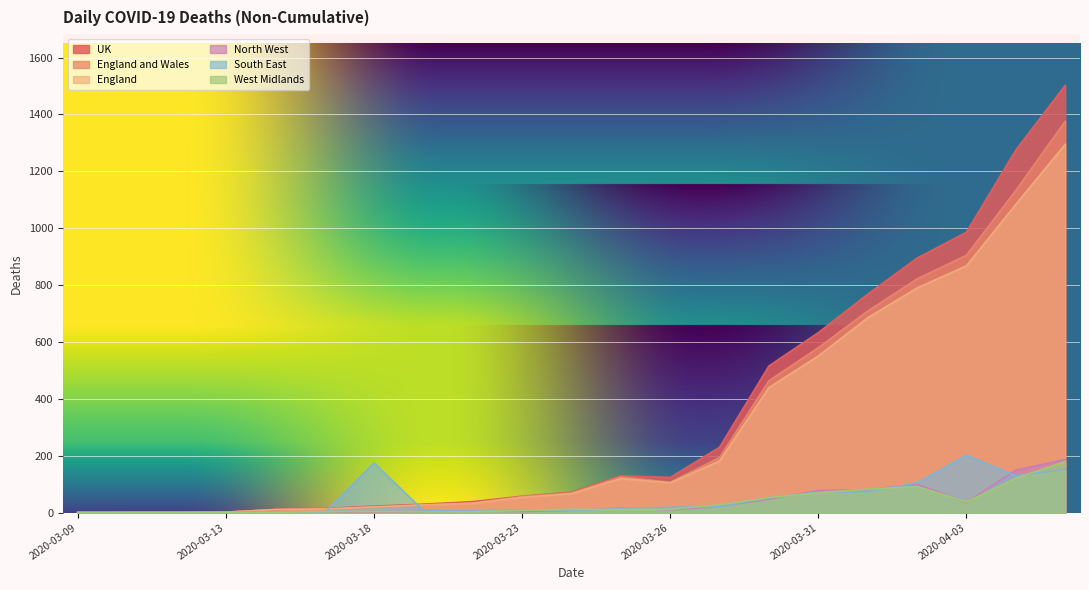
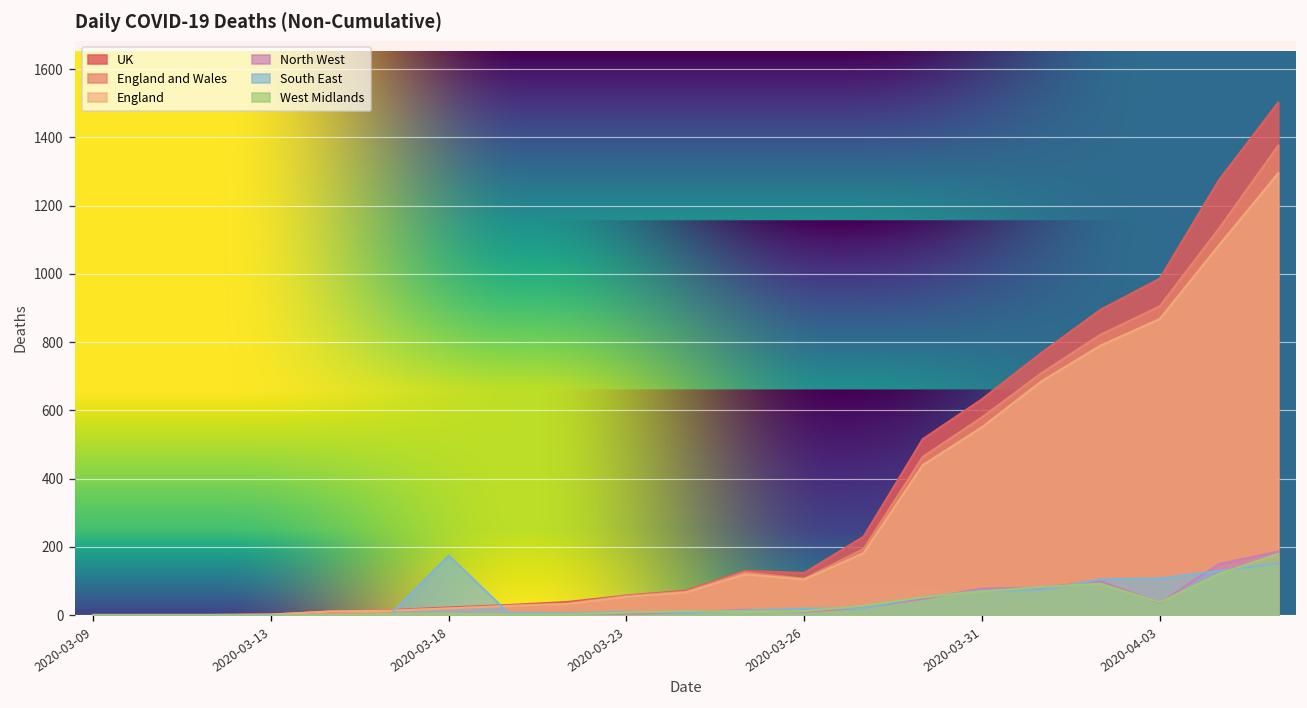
South East, 2020-04-03: 200 -> 110
